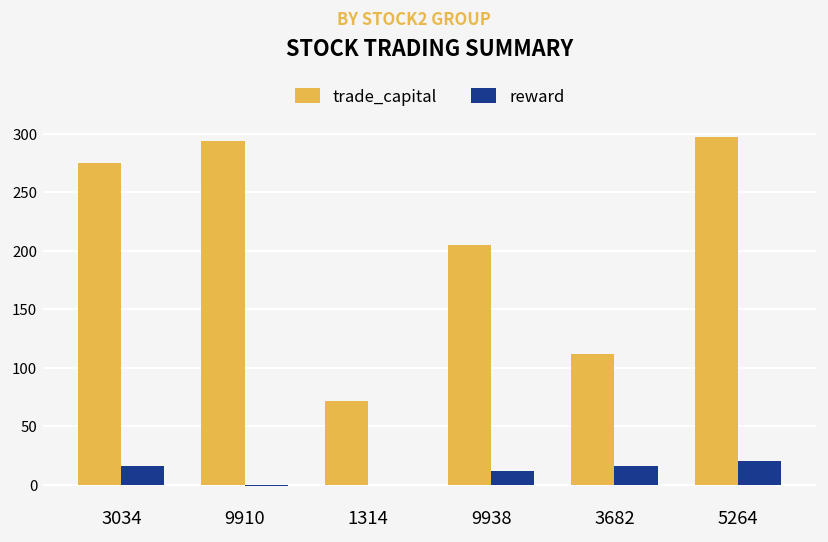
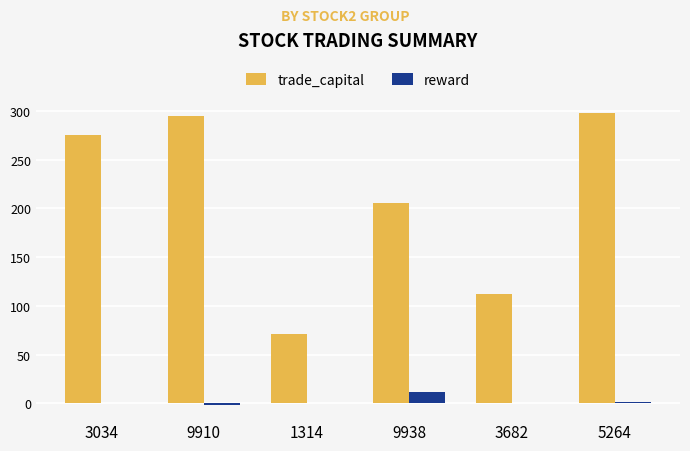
reward, 3034: 20 -> 0
reward, 3682: 20 -> 0
reward, 5264: 20 -> 0
